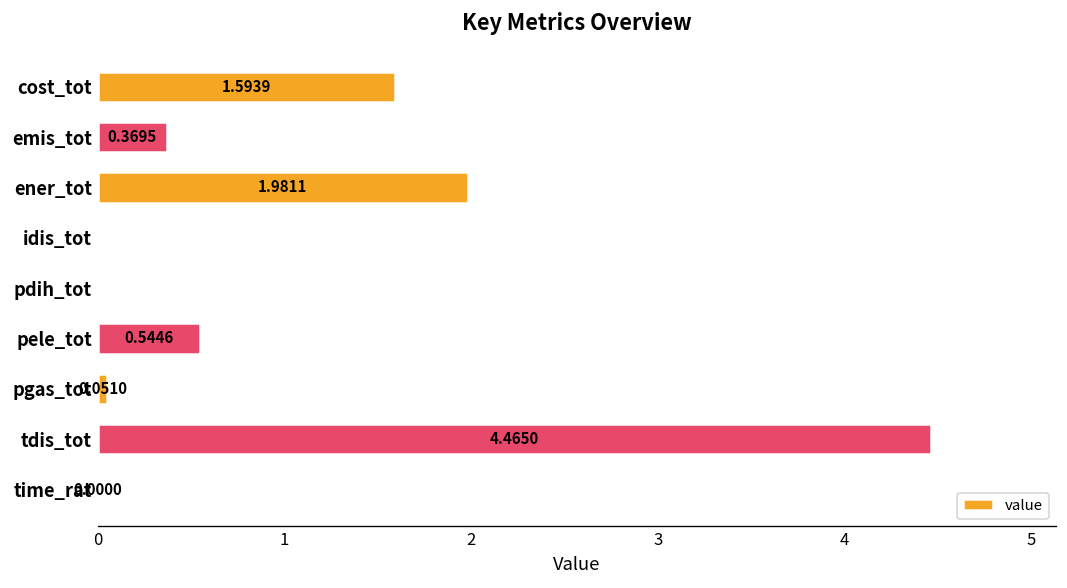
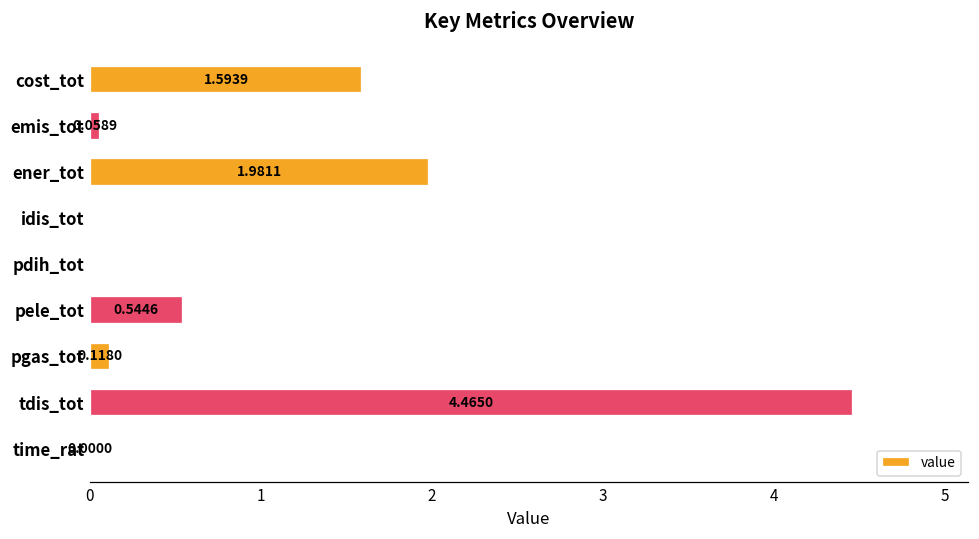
emis_tot: 0.3695 -> 0.0589
pgas_tot: 0.0510 -> 0.1180
